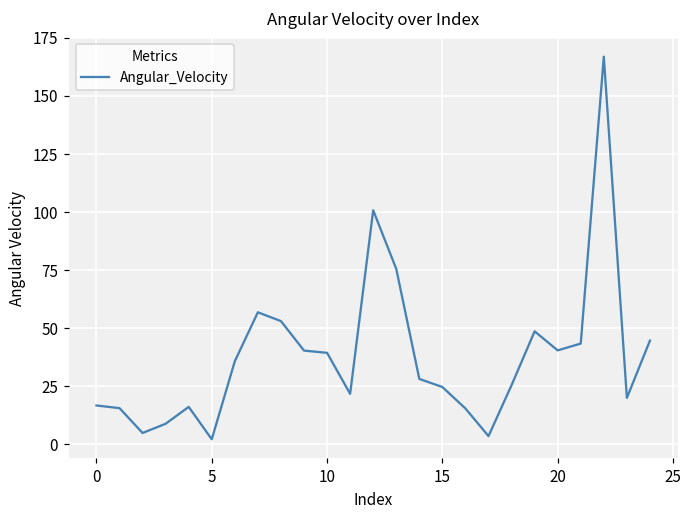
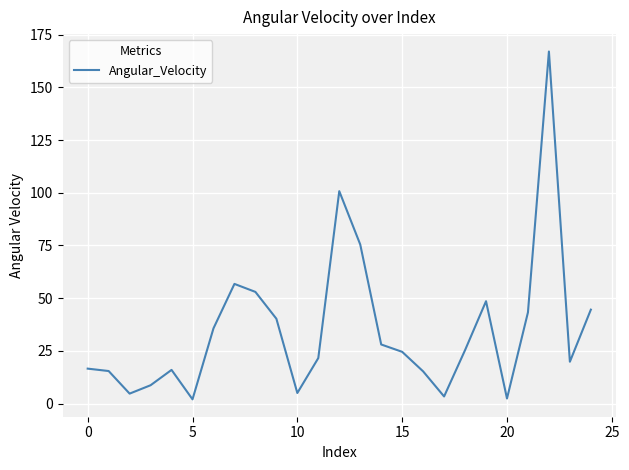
10: 39 -> 5
20: 40 -> 2
